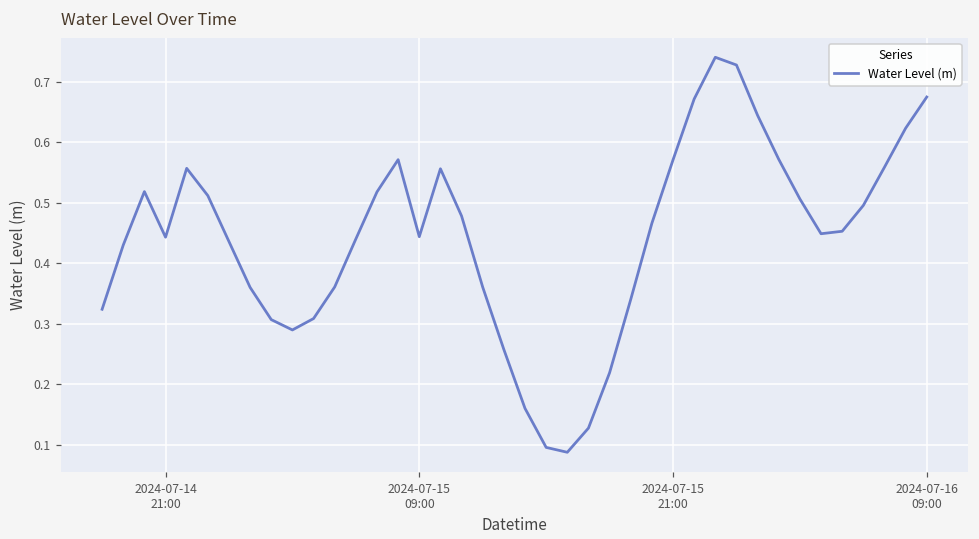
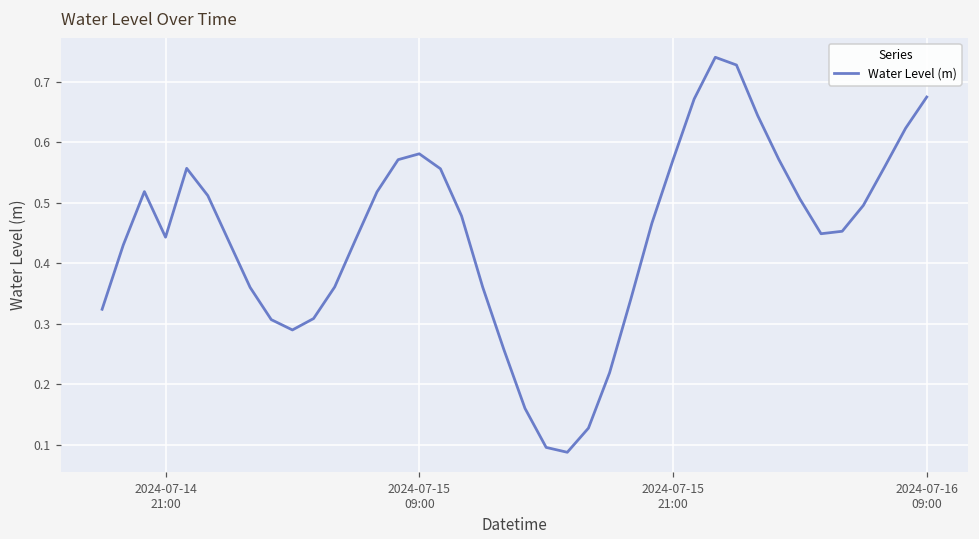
2024-07-15 09:00: 0.44 -> 0.58
